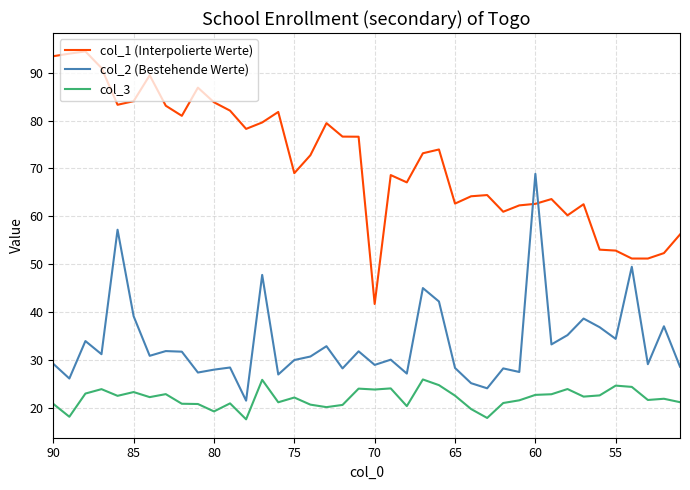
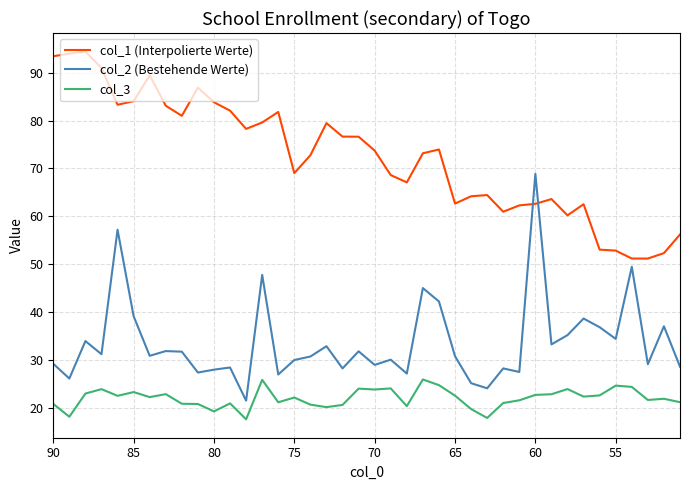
col_1 (Interpolierte Werte), 70: 42 -> 74
col_2 (Bestehende Werte), 65: 28 -> 31
